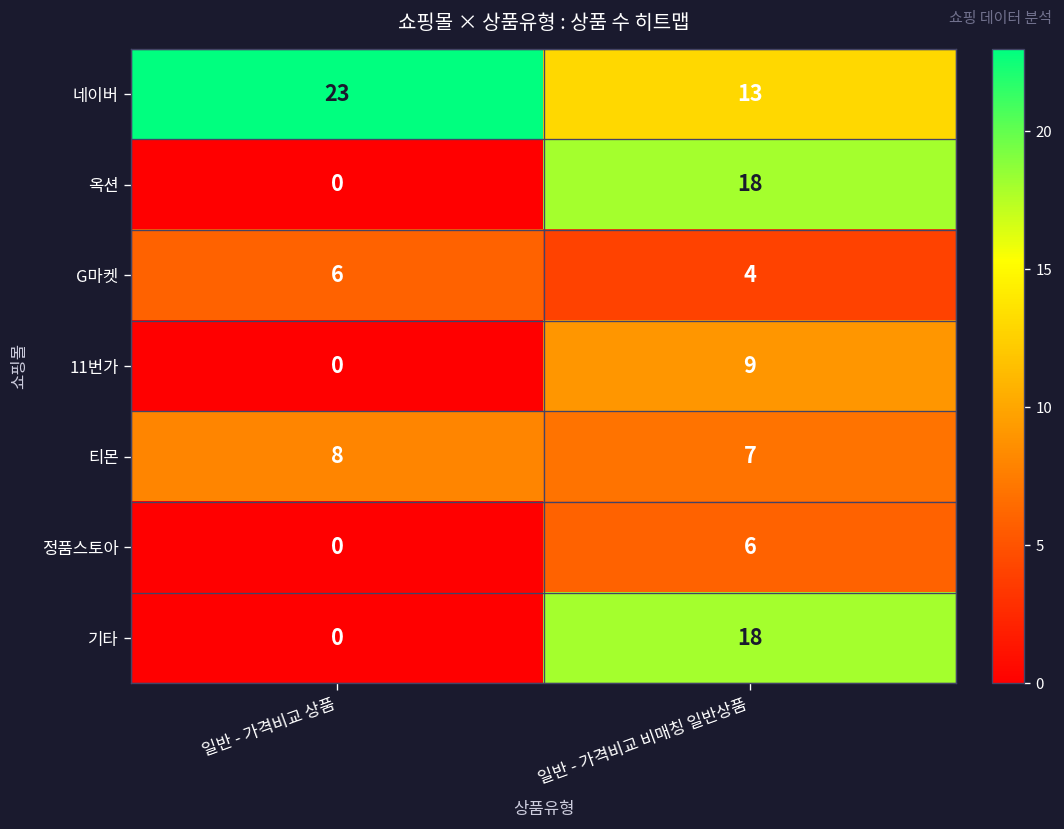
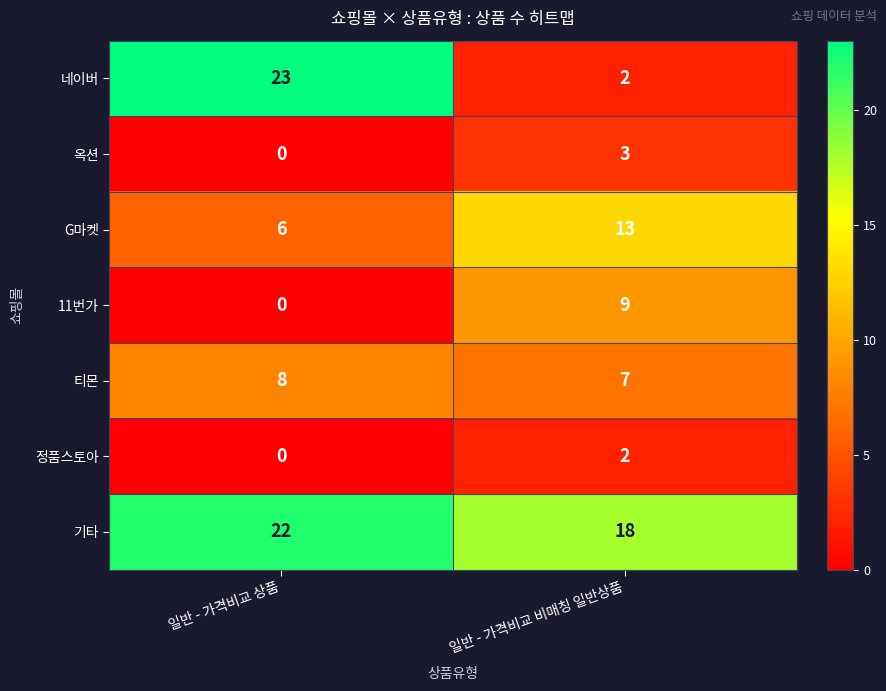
네이버, 일반 - 가격비교 비매칭 일반상품: 13 -> 2
옥션, 일반 - 가격비교 비매칭 일반상품: 18 -> 3
G마켓, 일반 - 가격비교 비매칭 일반상품: 4 -> 13
정품스토아, 일반 - 가격비교 비매칭 일반상품: 6 -> 2
기타, 일반 - 가격비교 상품: 0 -> 22
